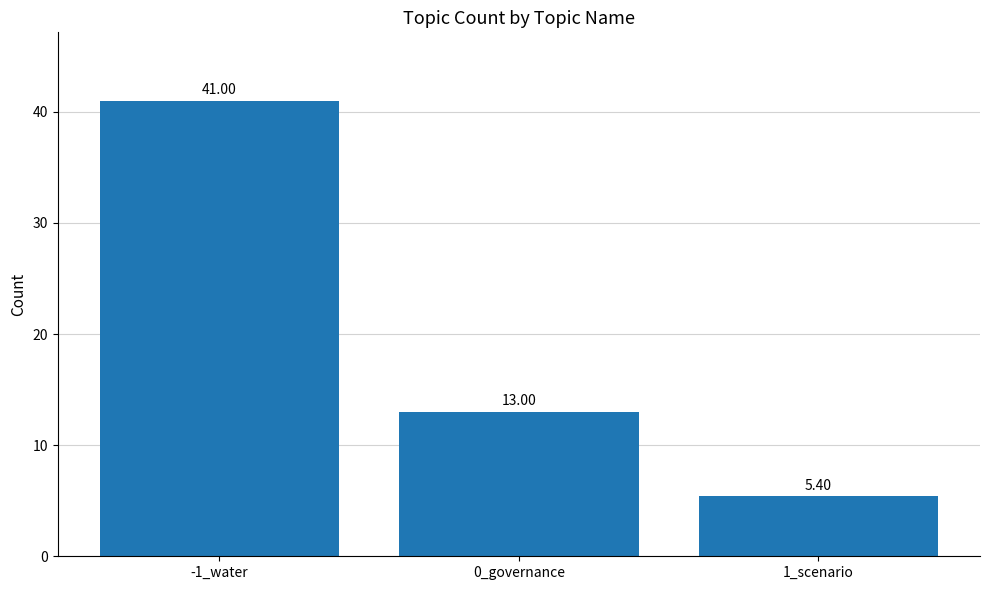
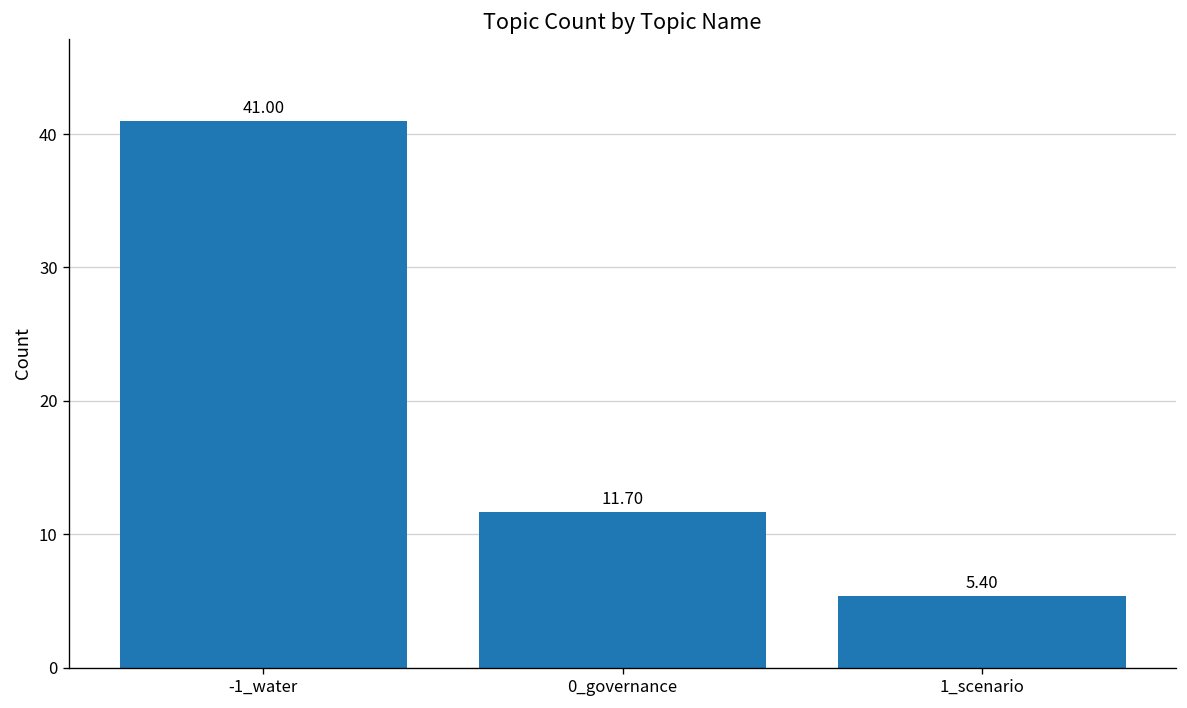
0_governance: 13.00 -> 11.70
